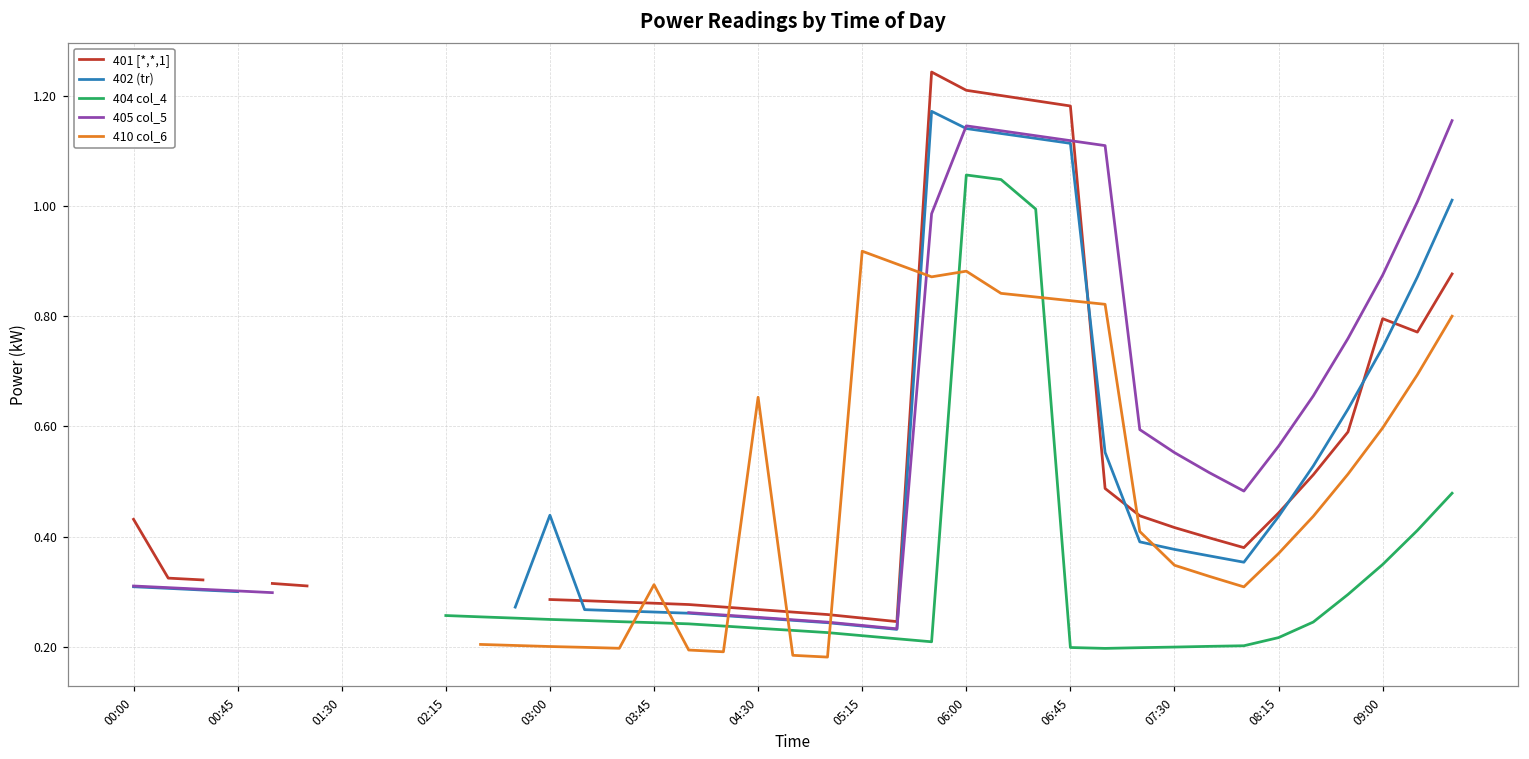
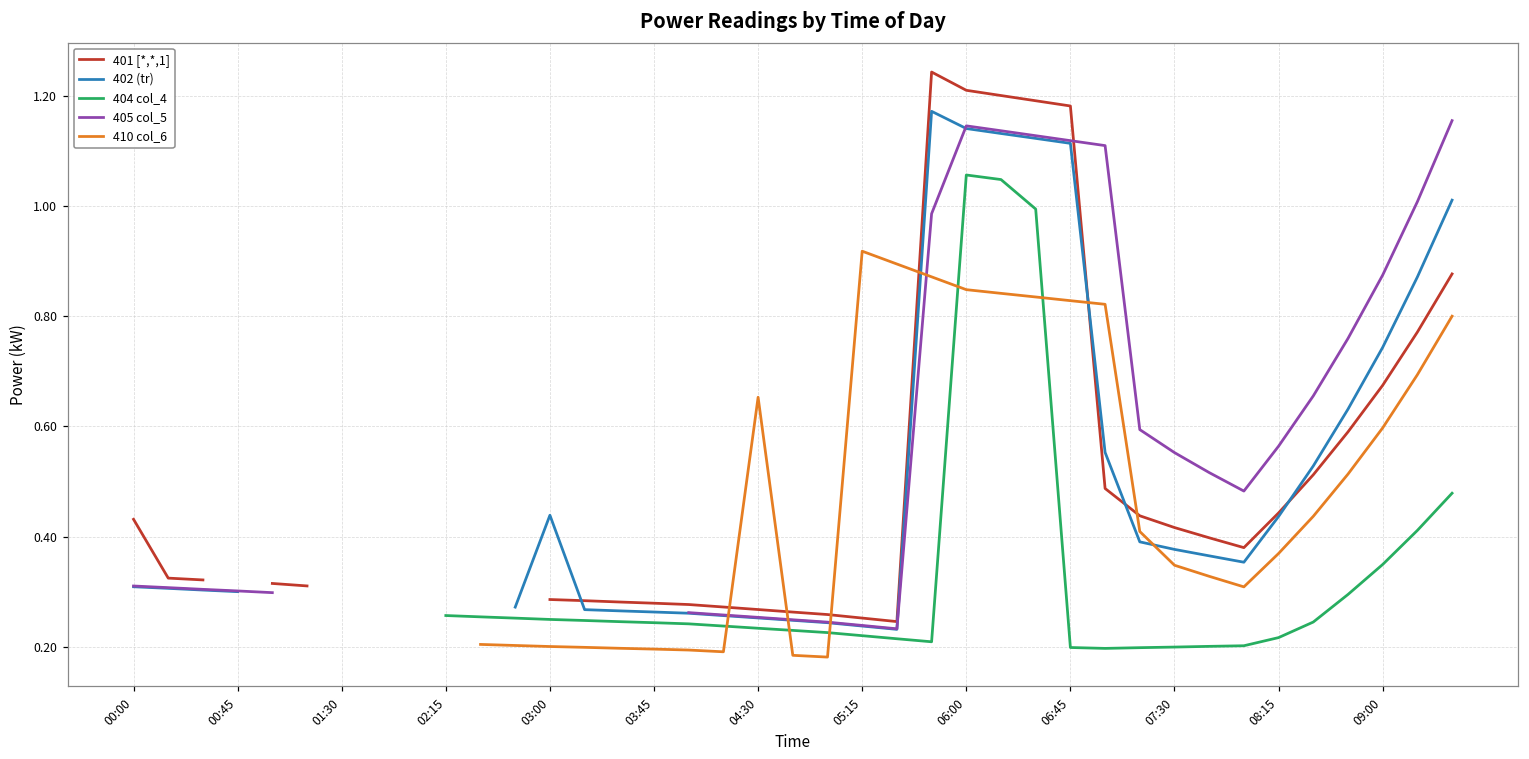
410 col_6, 03:45: 0.31 -> 0.20
410 col_6, 06:00: 0.88 -> 0.85
401 [*,*,1], 09:00: 0.80 -> 0.67
